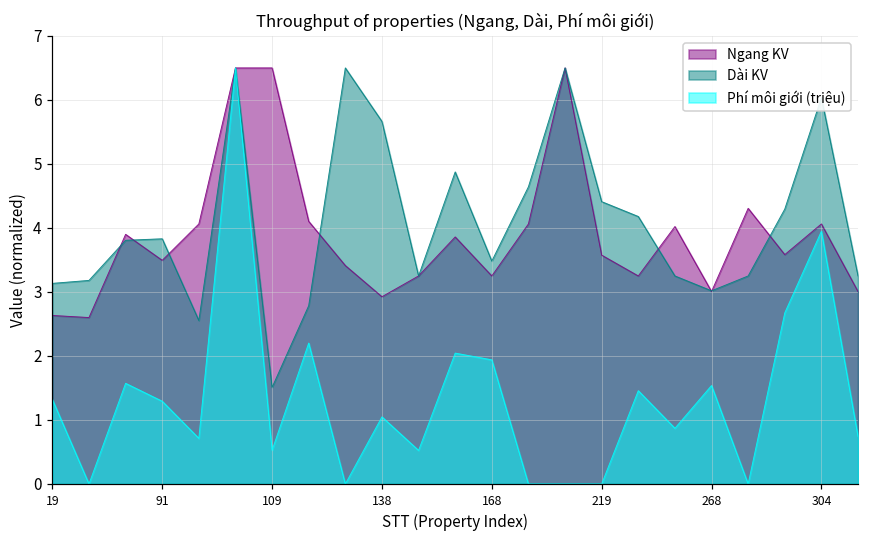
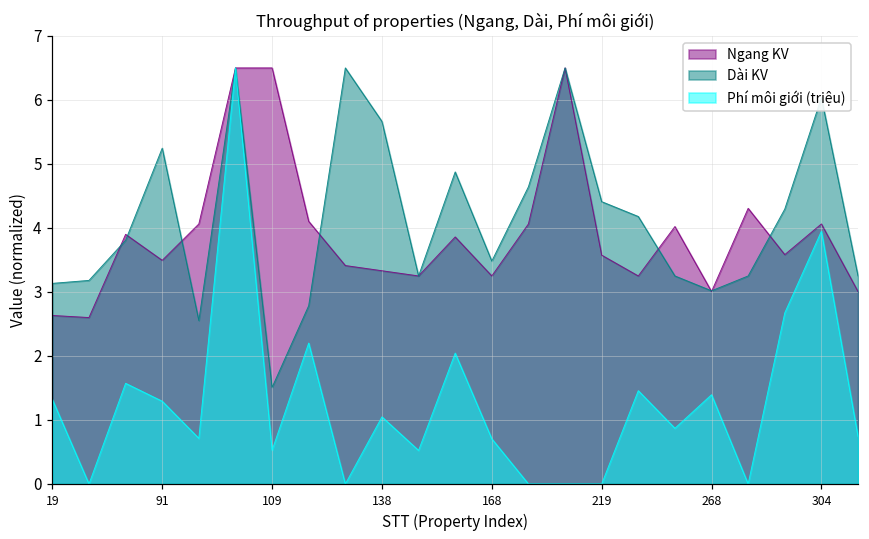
Dài KV, 91: 3.8 -> 5.2
Ngang KV, 138: 2.9 -> 3.3
Phí môi giới (triệu), 168: 1.9 -> 0.7
Phí môi giới (triệu), 268: 1.5 -> 1.4
